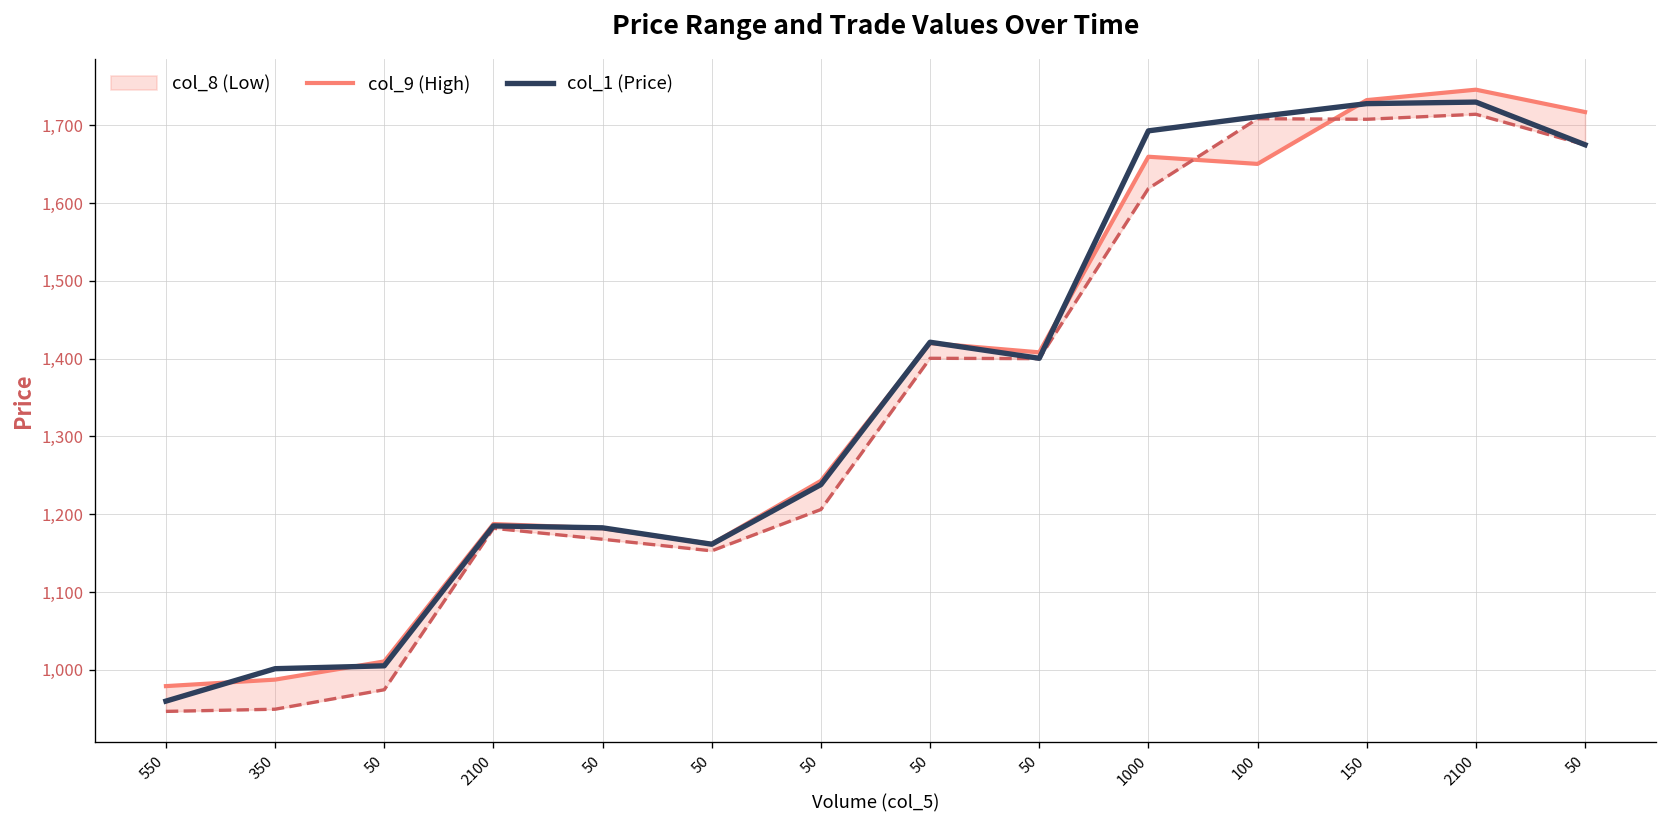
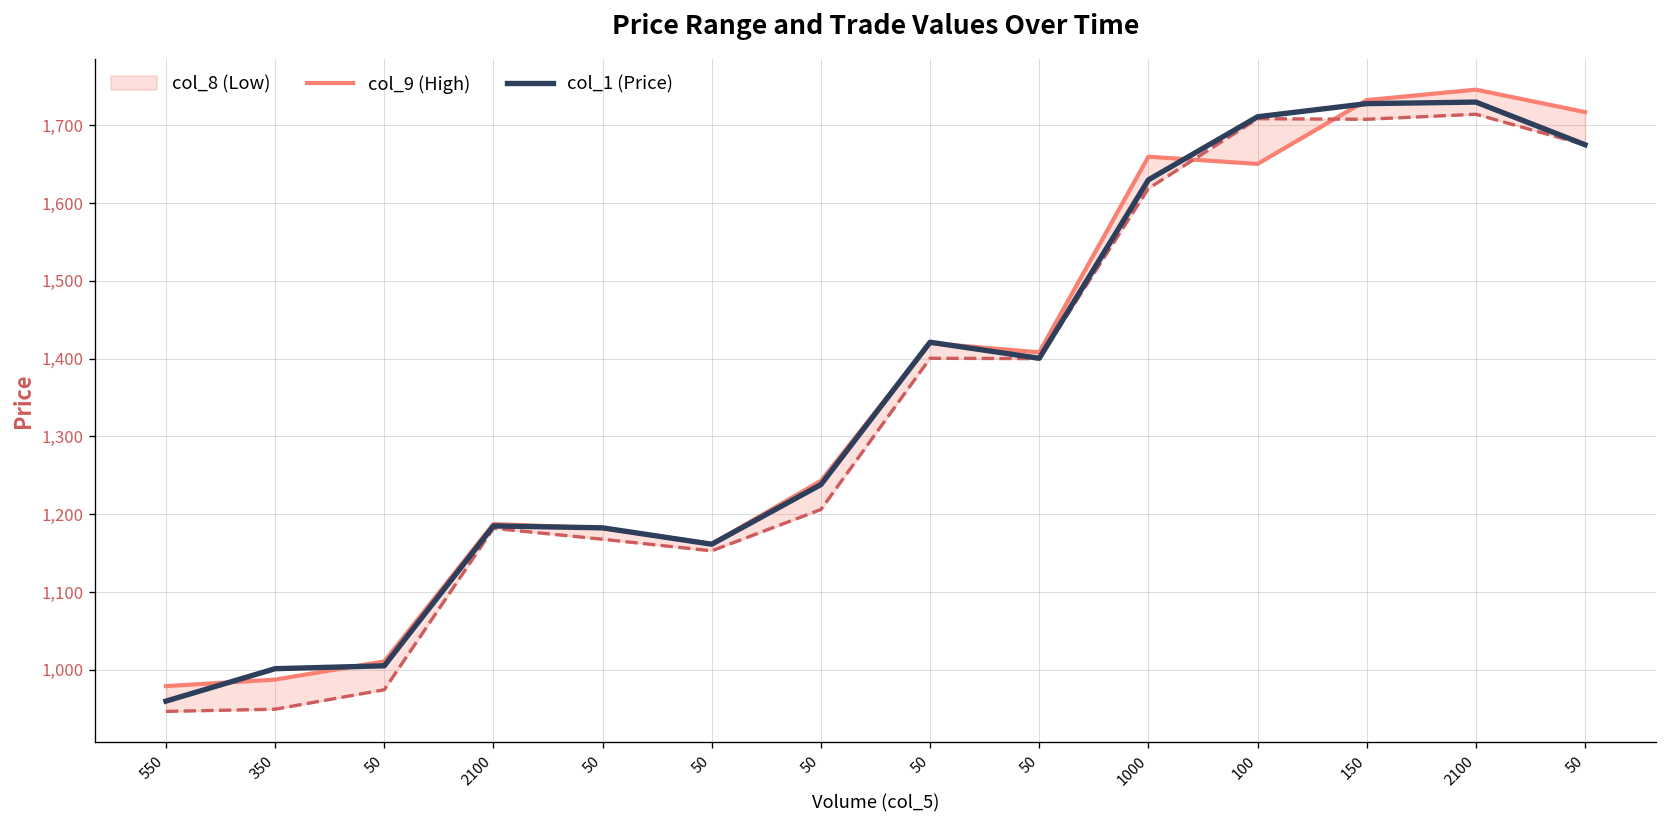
col_1 (Price), 1000: 1,690 -> 1,630
